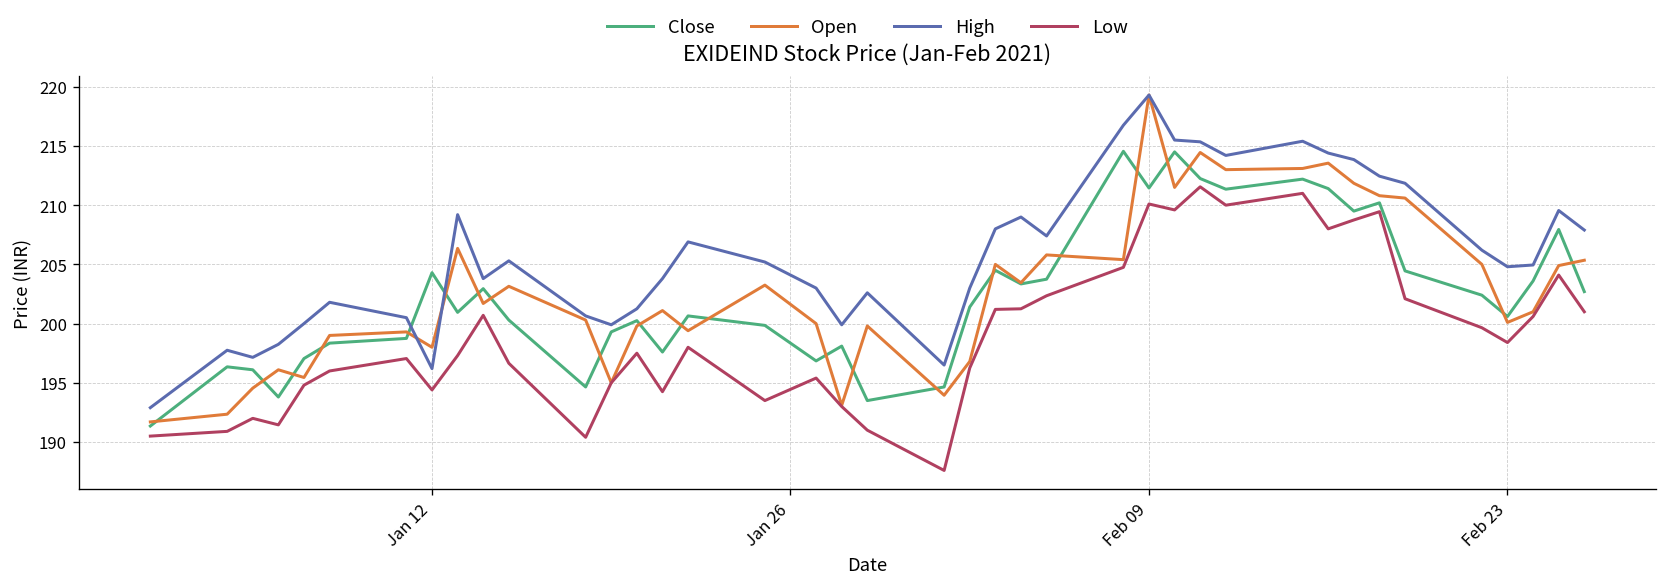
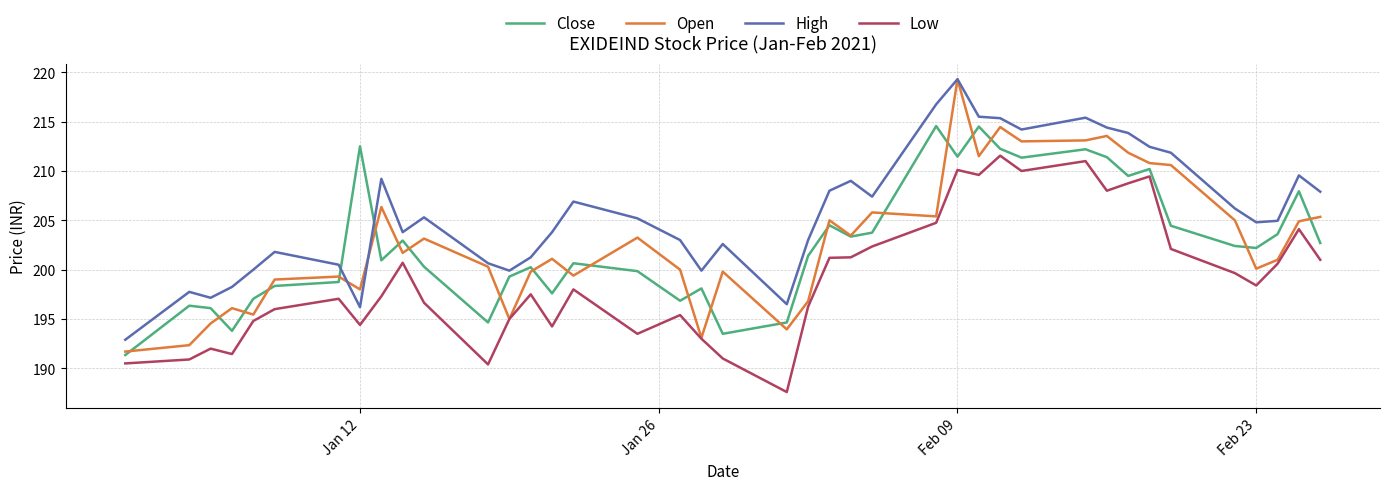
Close, Jan 12: 204 -> 213
Close, Feb 23: 201 -> 202
